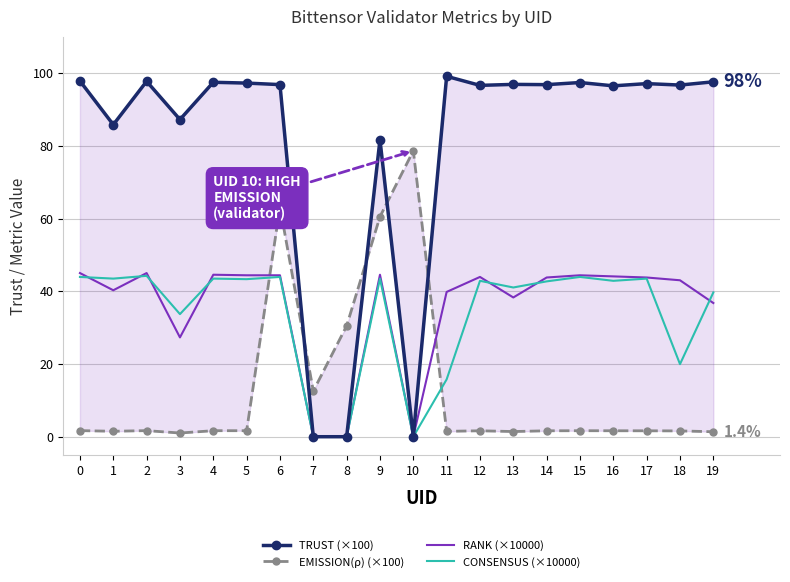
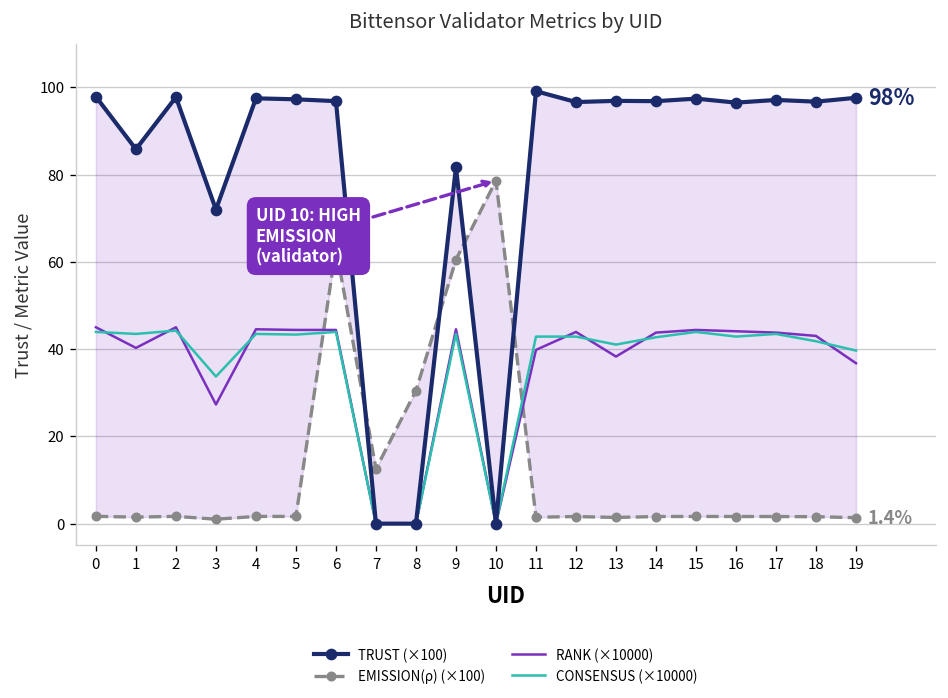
TRUST (×100), 3: 87 -> 72
CONSENSUS (×10000), 11: 16 -> 43
CONSENSUS (×10000), 18: 20 -> 42
